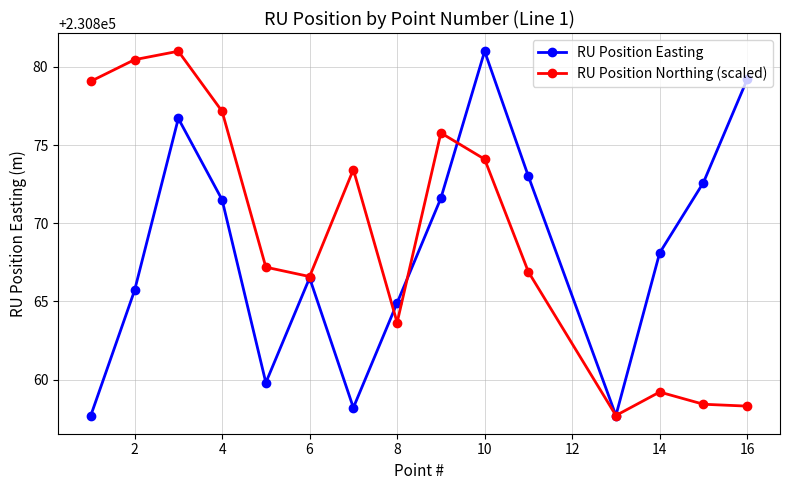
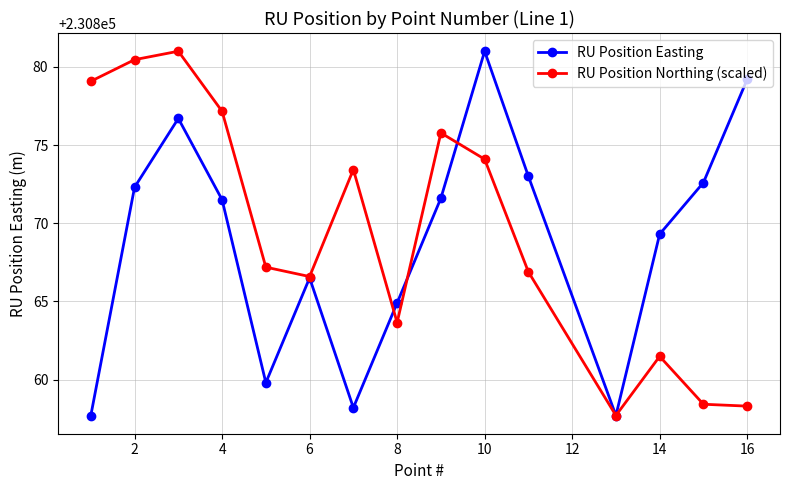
RU Position Easting, 2: 230865.7 -> 230872.3
RU Position Easting, 14: 230868.1 -> 230869.3
RU Position Northing (scaled), 14: 230859.2 -> 230861.5
